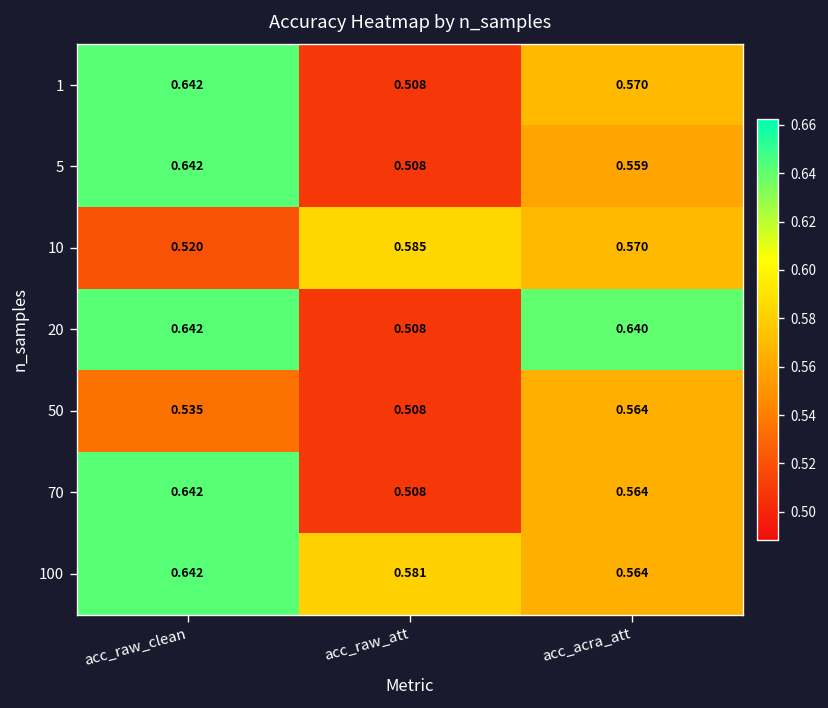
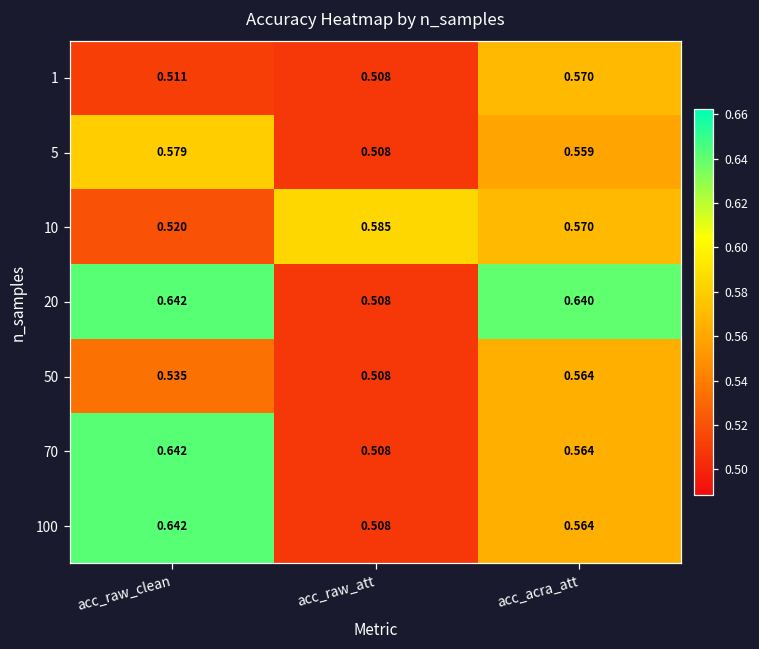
1, acc_raw_clean: 0.642 -> 0.511
5, acc_raw_clean: 0.642 -> 0.579
100, acc_raw_att: 0.581 -> 0.508
